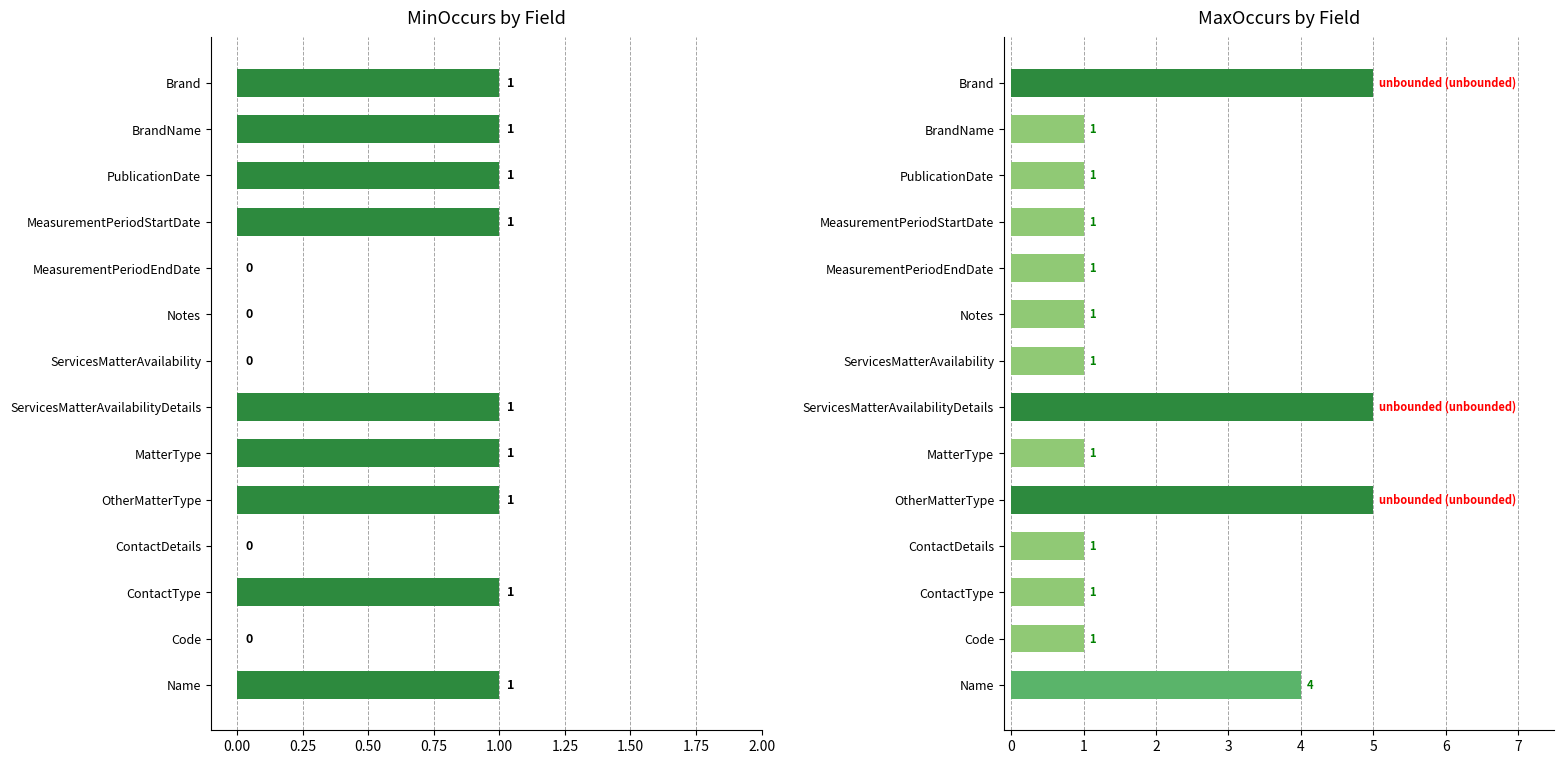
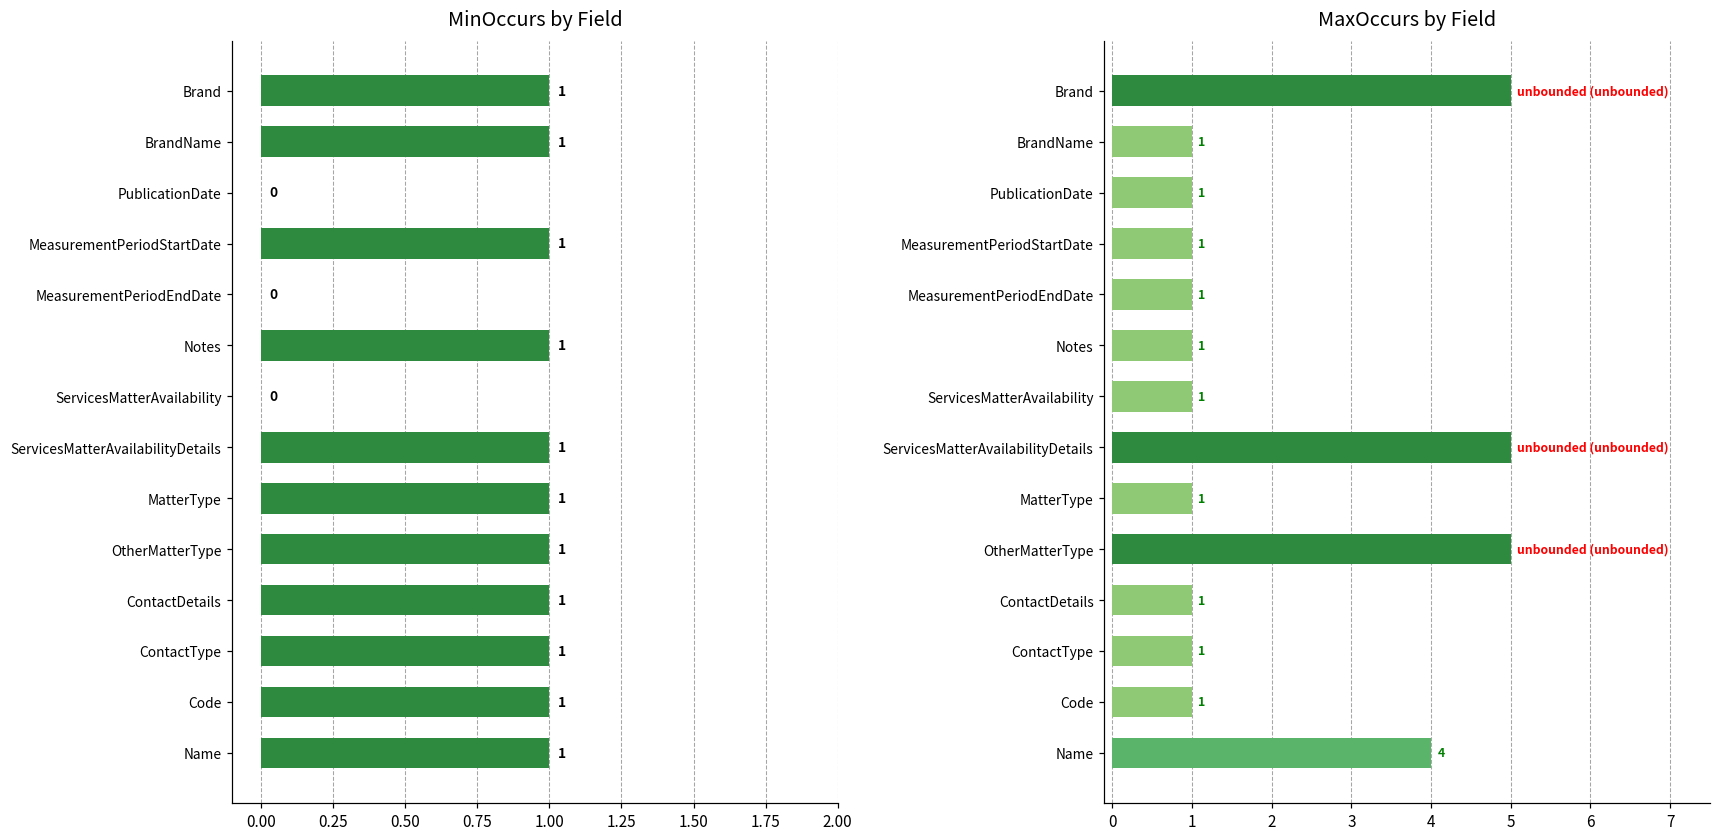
MinOccurs by Field, PublicationDate: 1 -> 0
MinOccurs by Field, Notes: 0 -> 1
MinOccurs by Field, ContactDetails: 0 -> 1
MinOccurs by Field, Code: 0 -> 1
